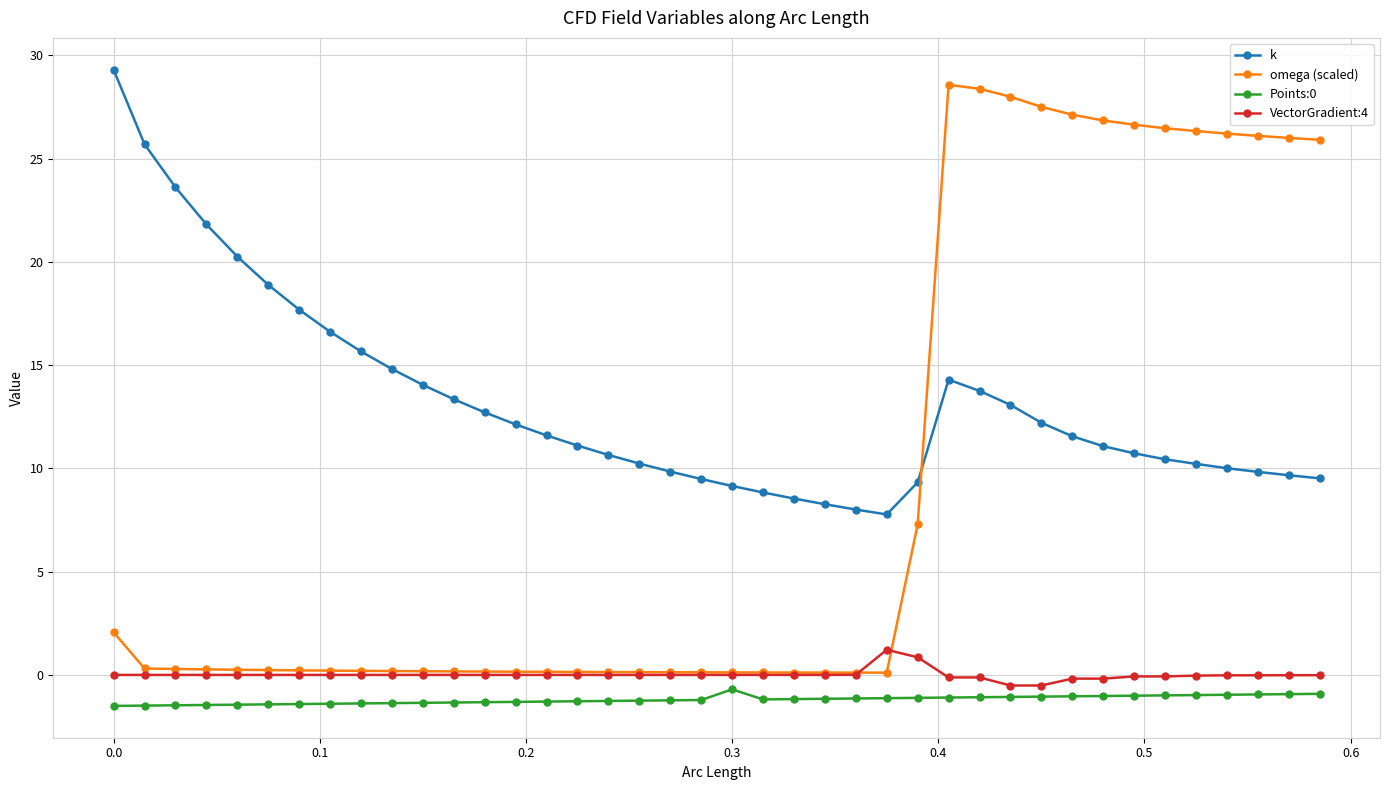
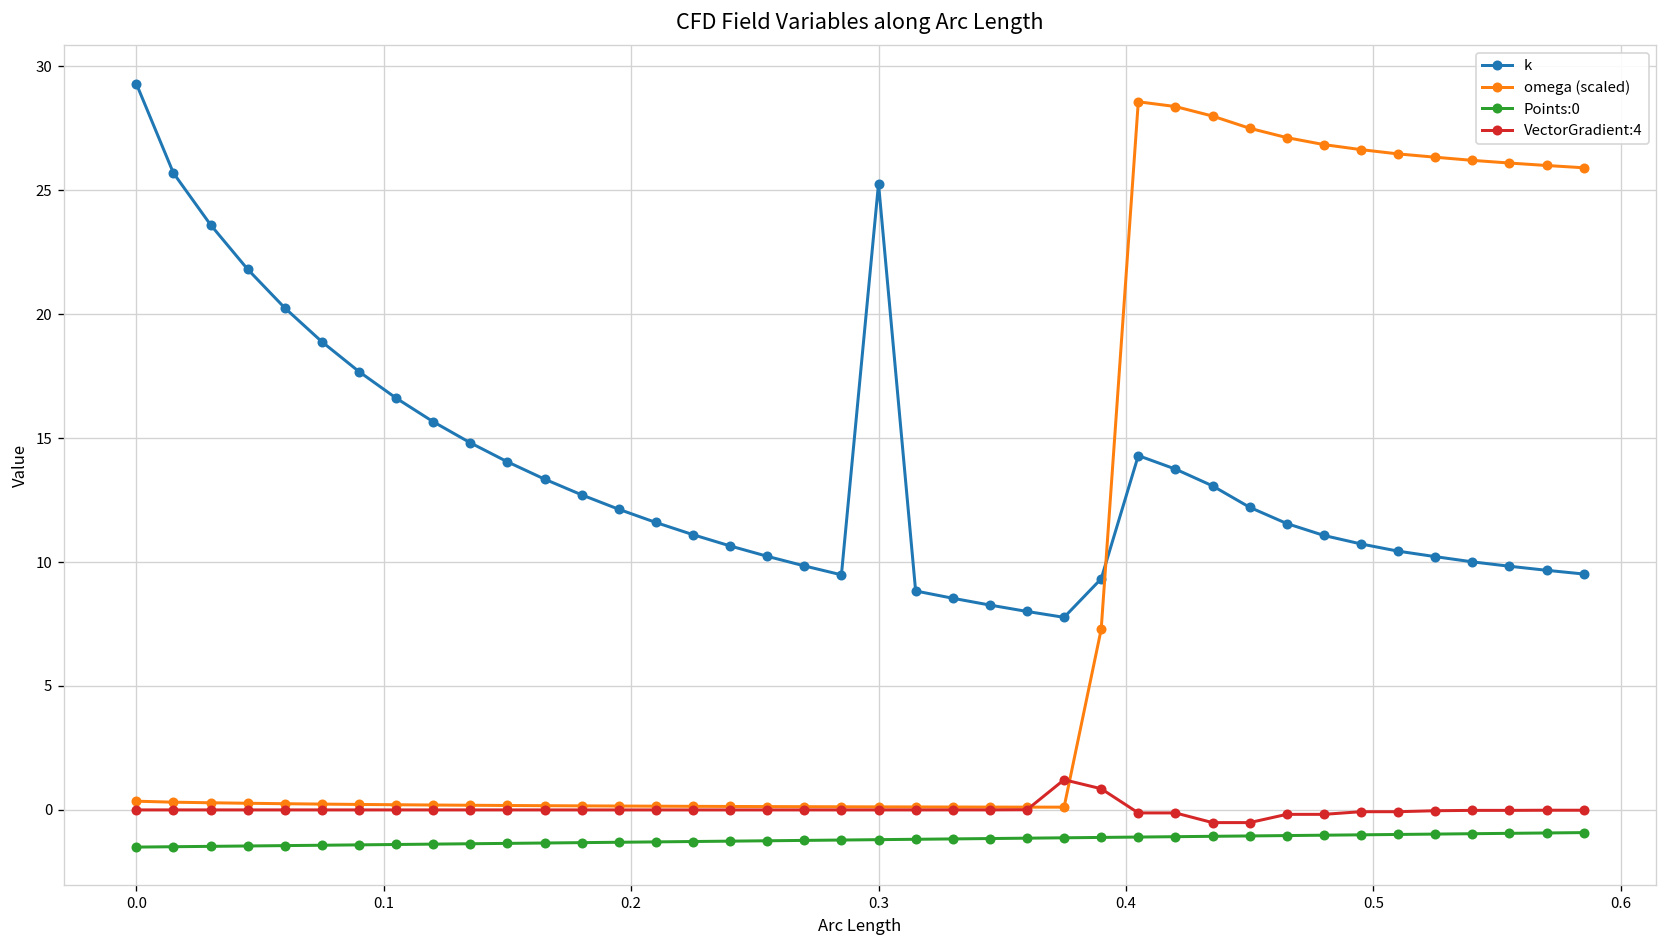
omega (scaled), 0.0: 2.1 -> 0.4
k, 0.3: 9.1 -> 25.3
Points:0, 0.3: -0.7 -> -1.2
